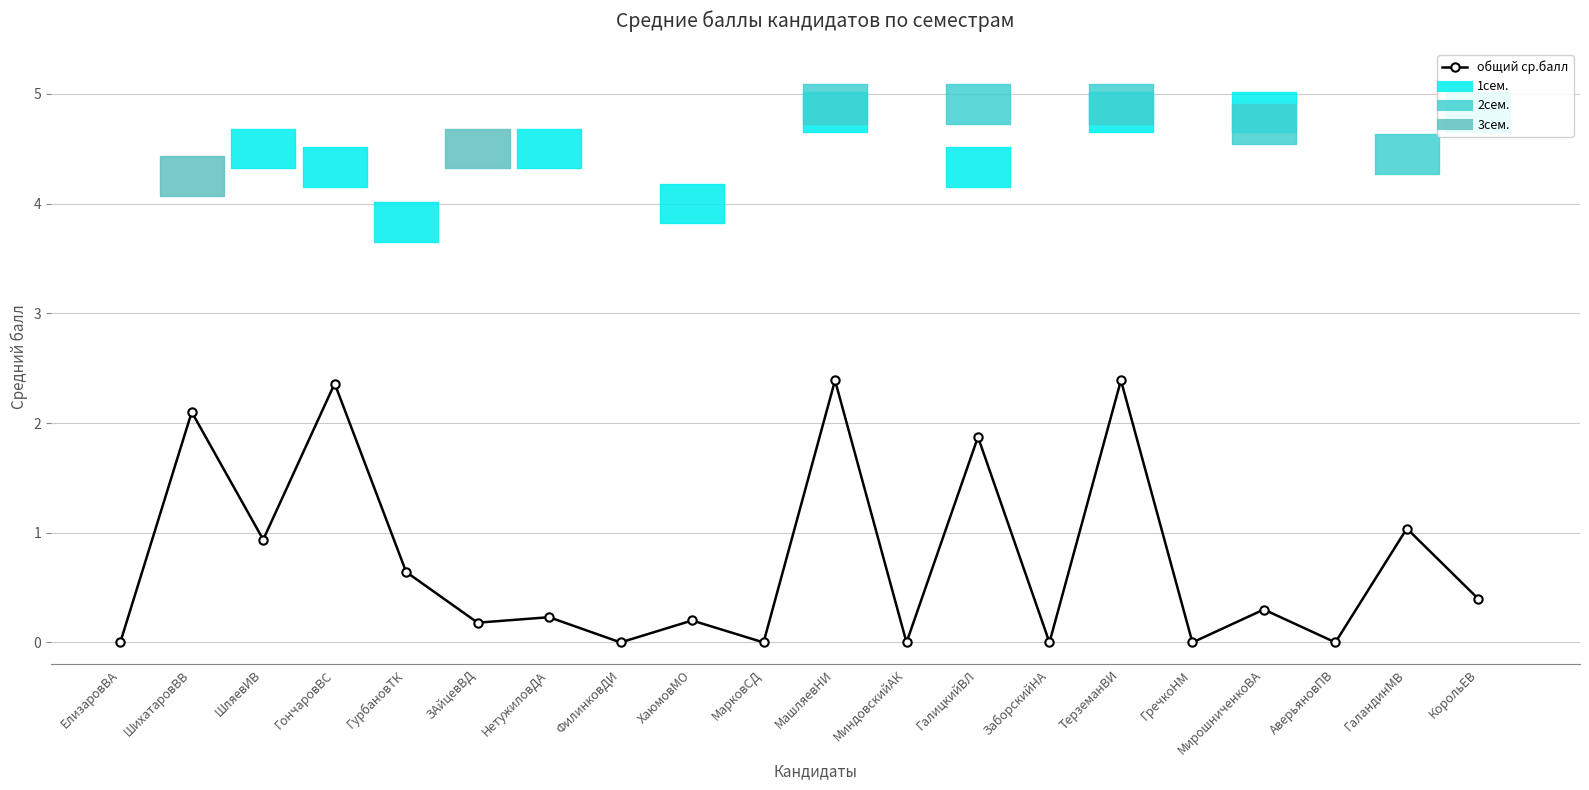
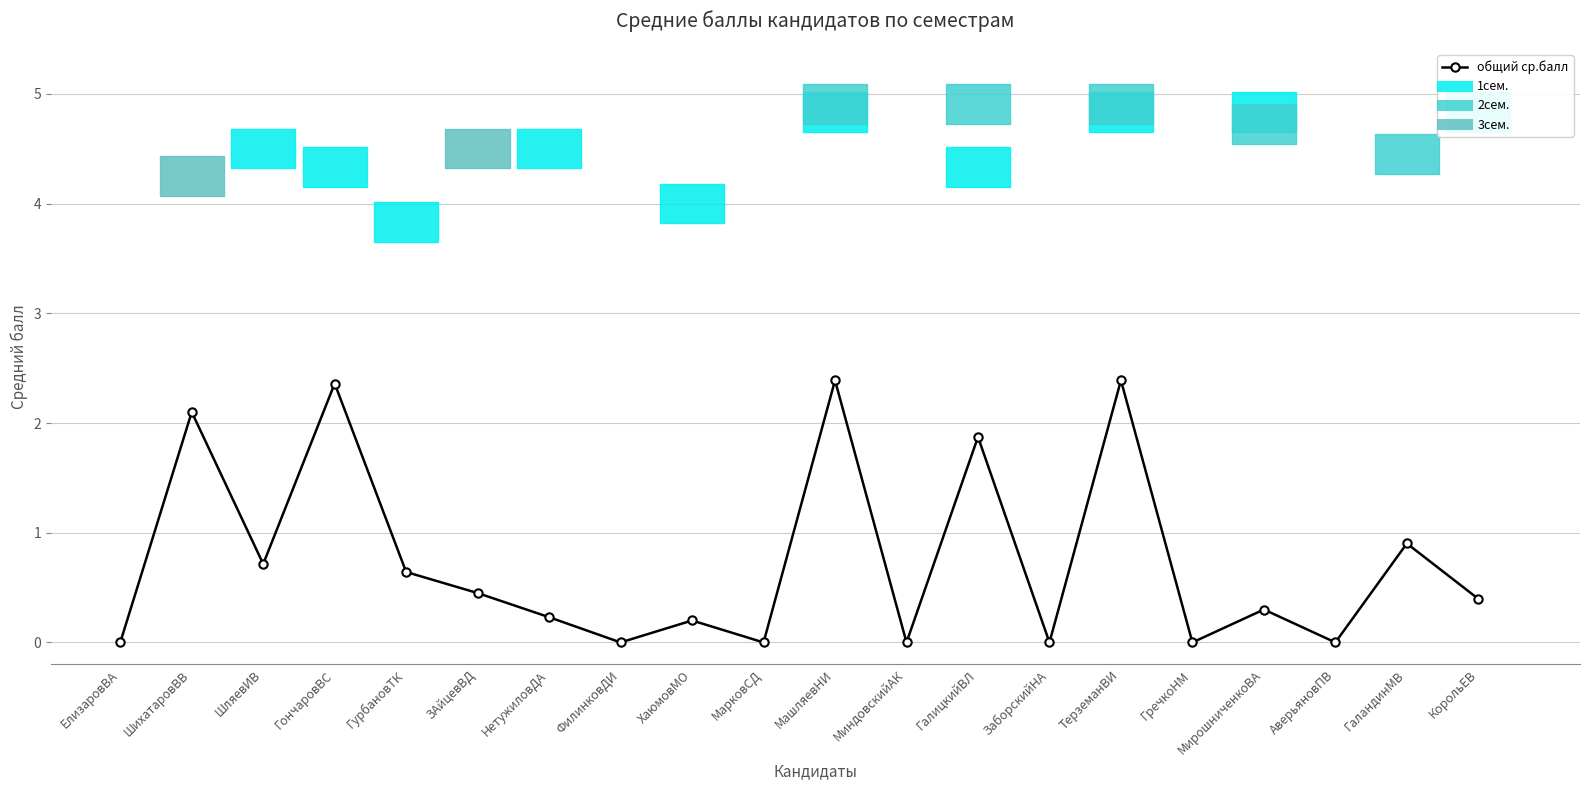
ШляевИВ: 0.94 -> 0.72
ЗАйцевВД: 0.18 -> 0.45
ГаландинМВ: 1.04 -> 0.90
